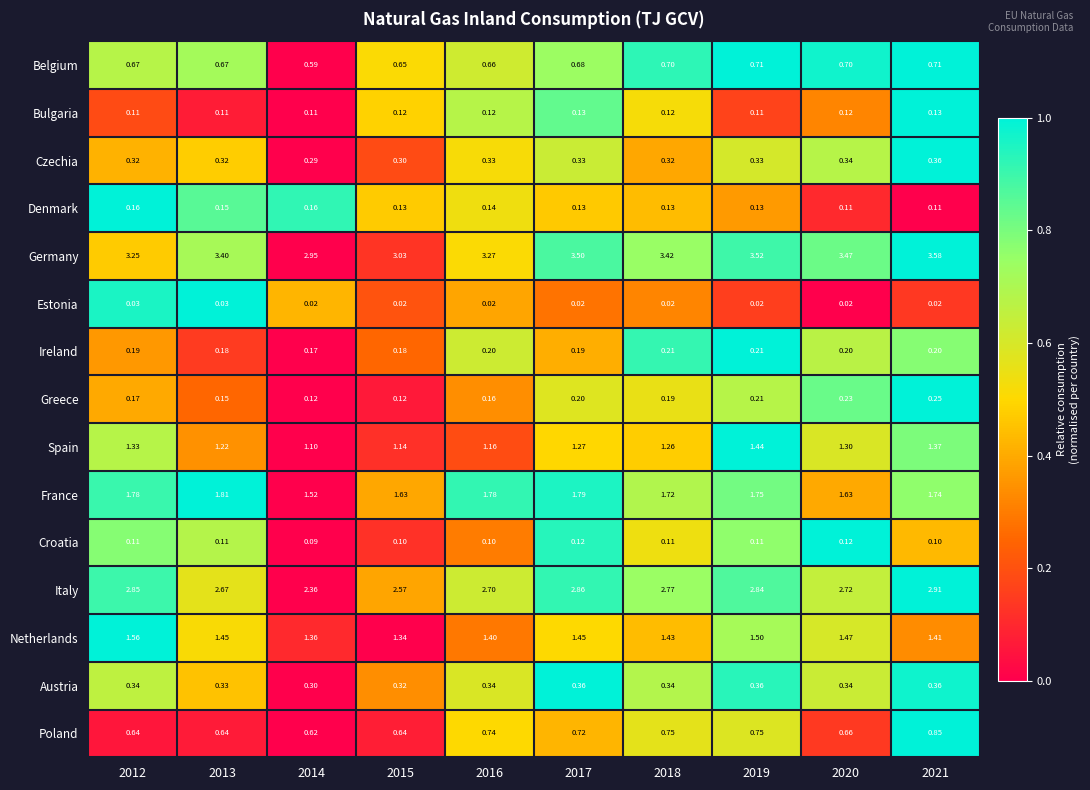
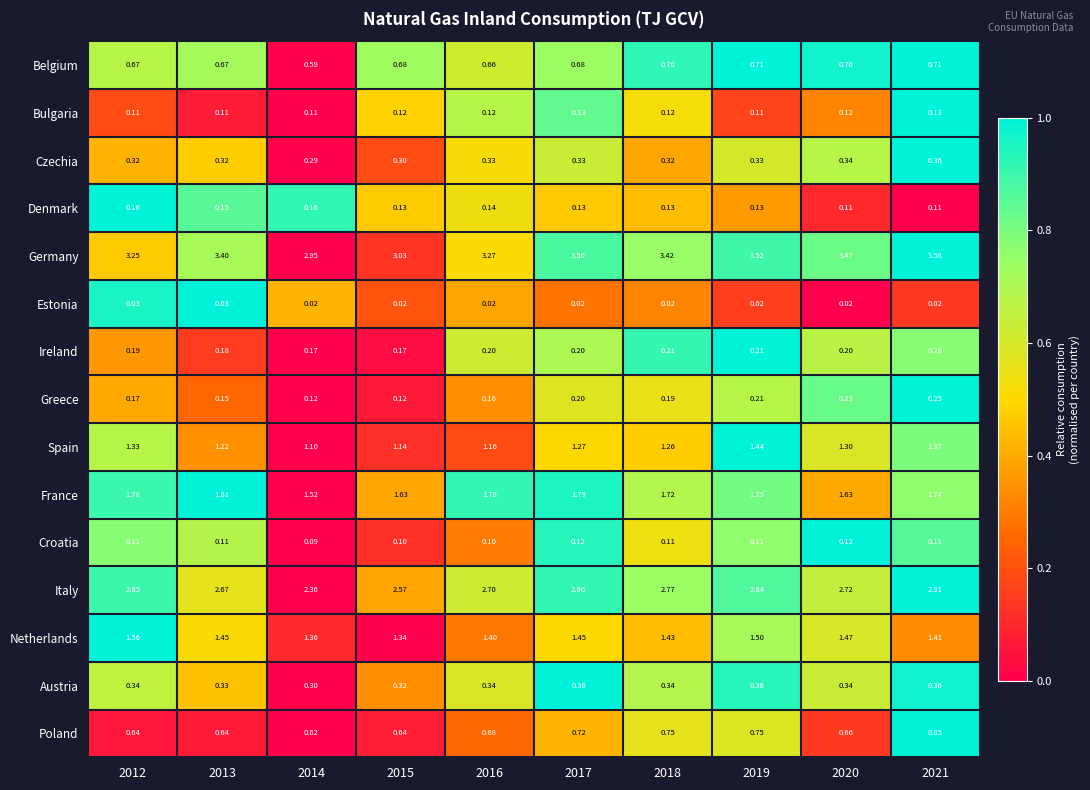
Belgium, 2015: 0.65 -> 0.68
Ireland, 2015: 0.18 -> 0.17
Ireland, 2017: 0.19 -> 0.20
Croatia, 2021: 0.10 -> 0.11
Poland, 2016: 0.74 -> 0.68
